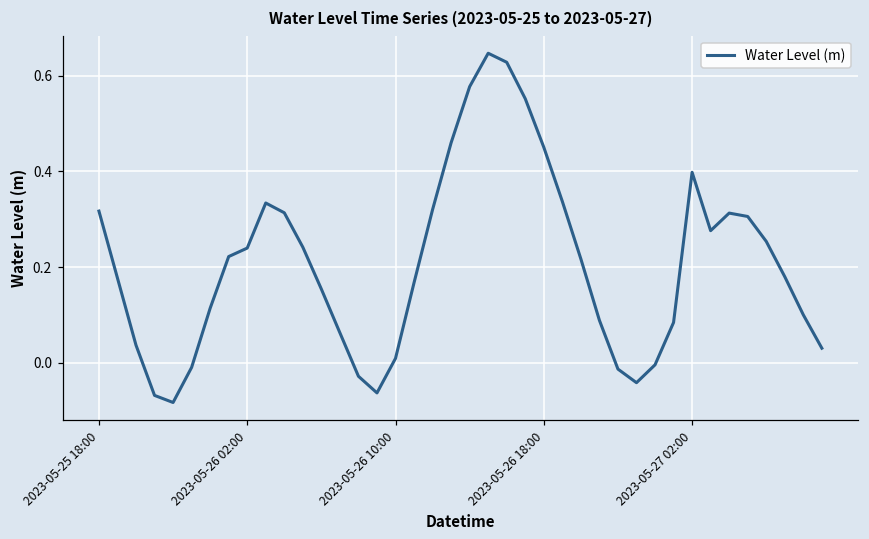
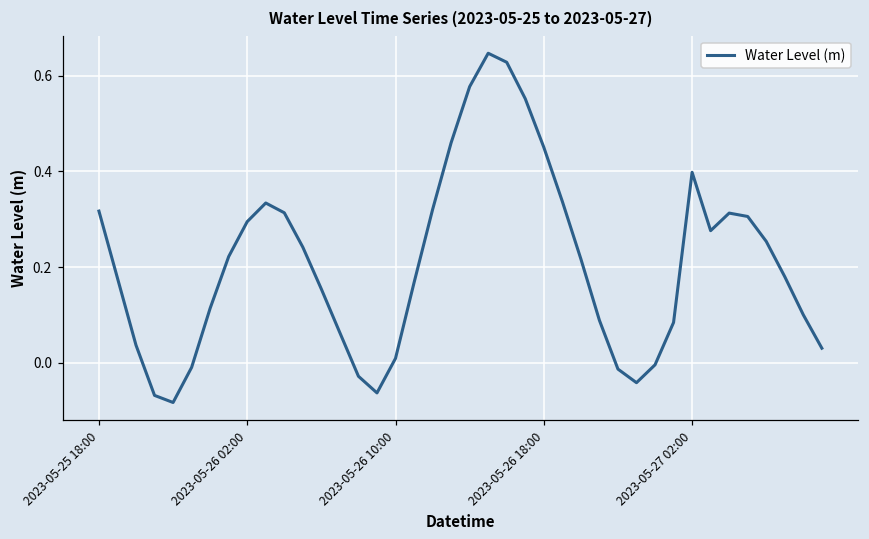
2023-05-26 02:00: 0.24 -> 0.30
